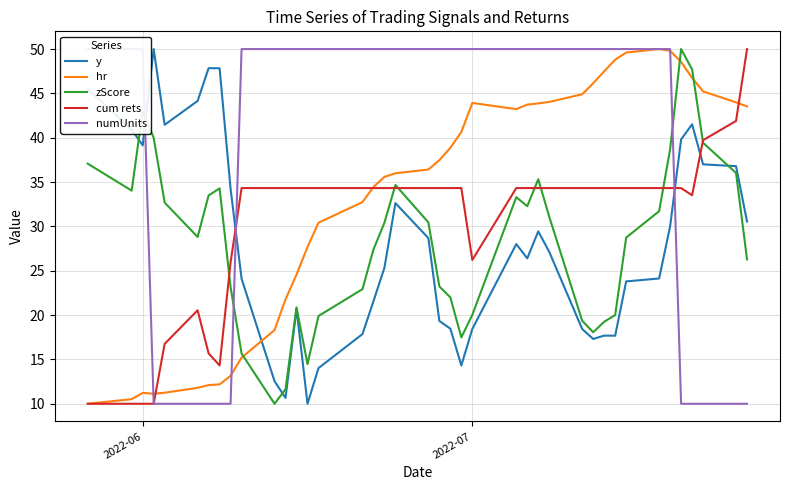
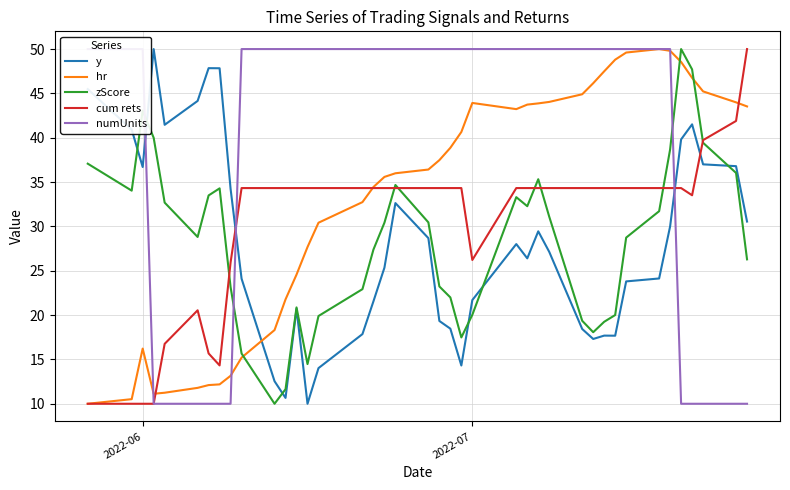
y, 2022-06: 39 -> 37
hr, 2022-06: 11 -> 16
y, 2022-07: 18 -> 22
